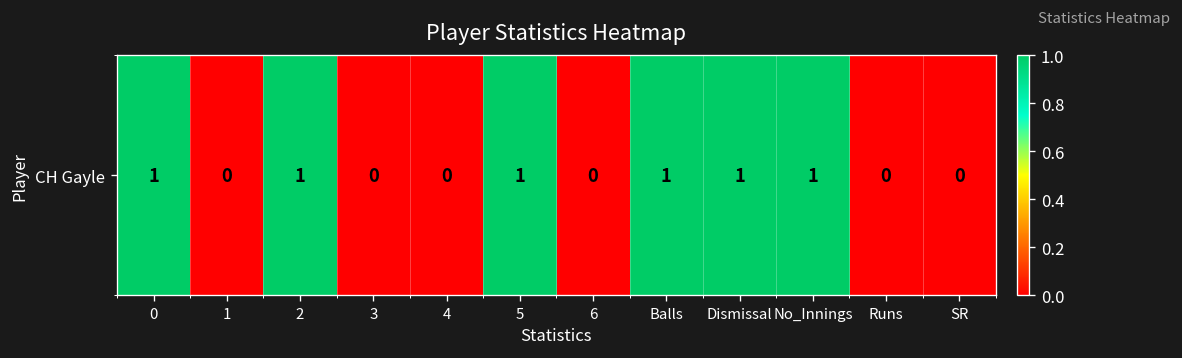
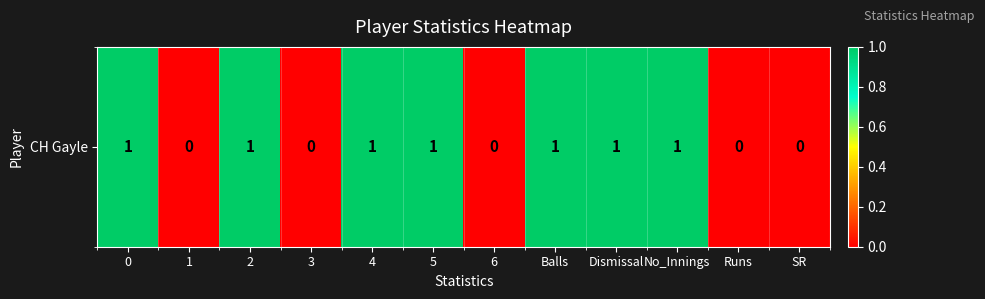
CH Gayle, 4: 0 -> 1
